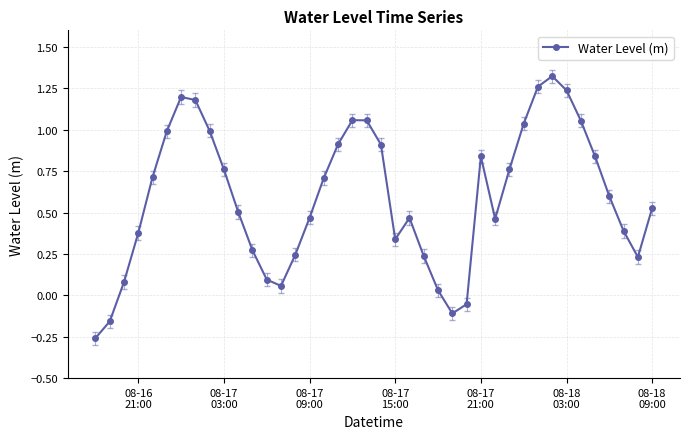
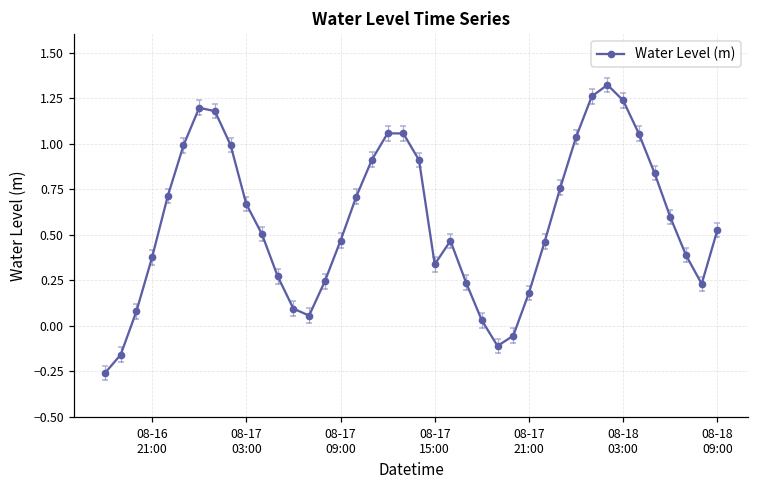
Water Level (m), 08-17 03:00: 0.76 -> 0.67
Water Level (m), 08-17 21:00: 0.84 -> 0.18
